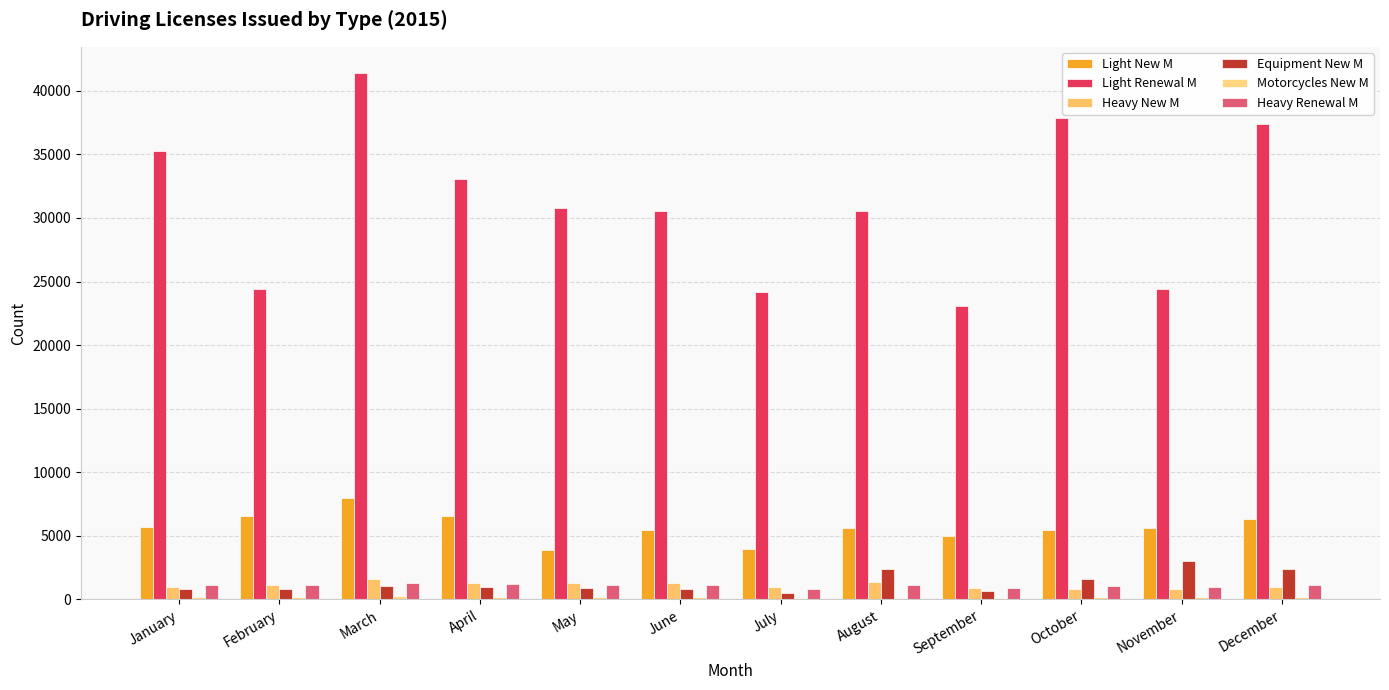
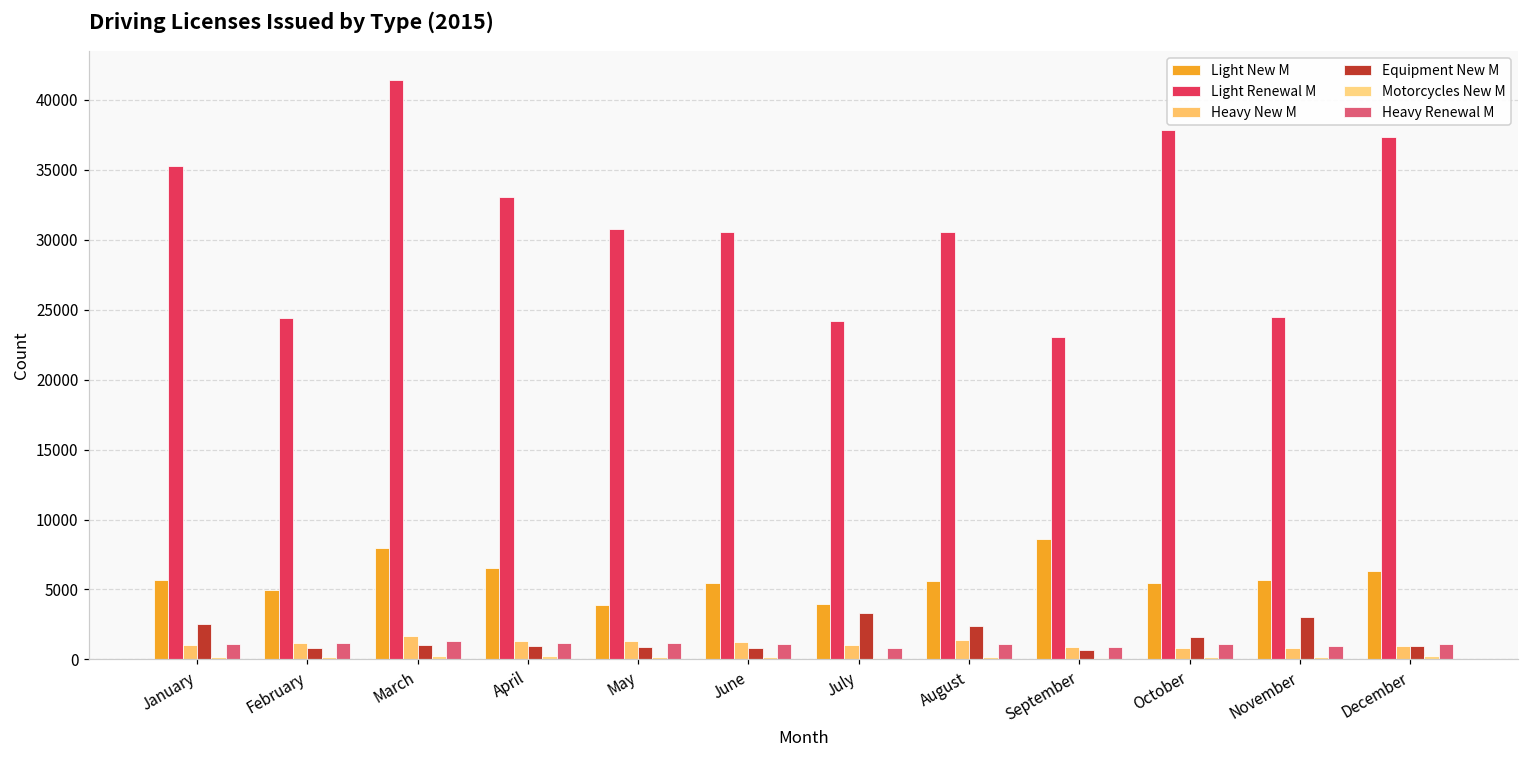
Equipment New M, January: 800 -> 2600
Light New M, February: 6500 -> 4900
Equipment New M, July: 500 -> 3300
Light New M, September: 5000 -> 8600
Equipment New M, December: 2400 -> 1000
